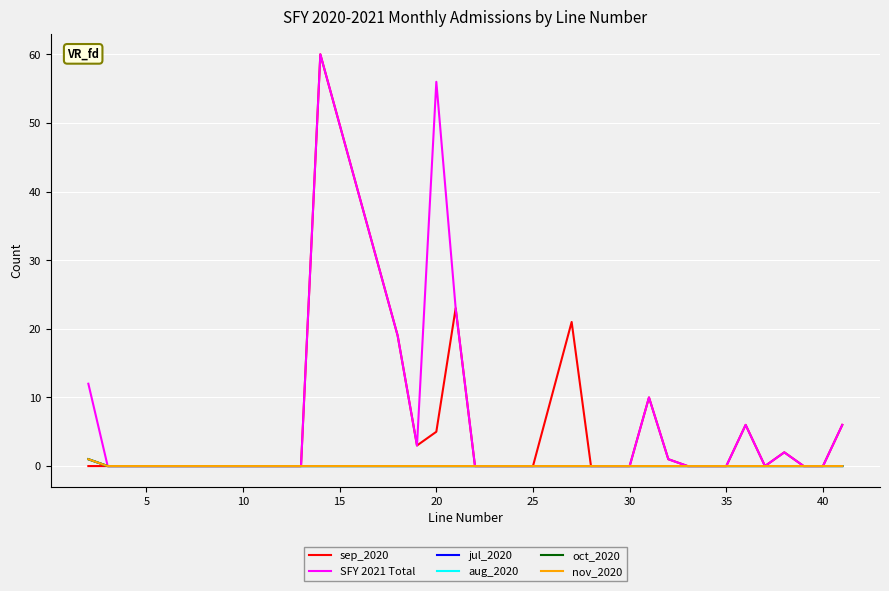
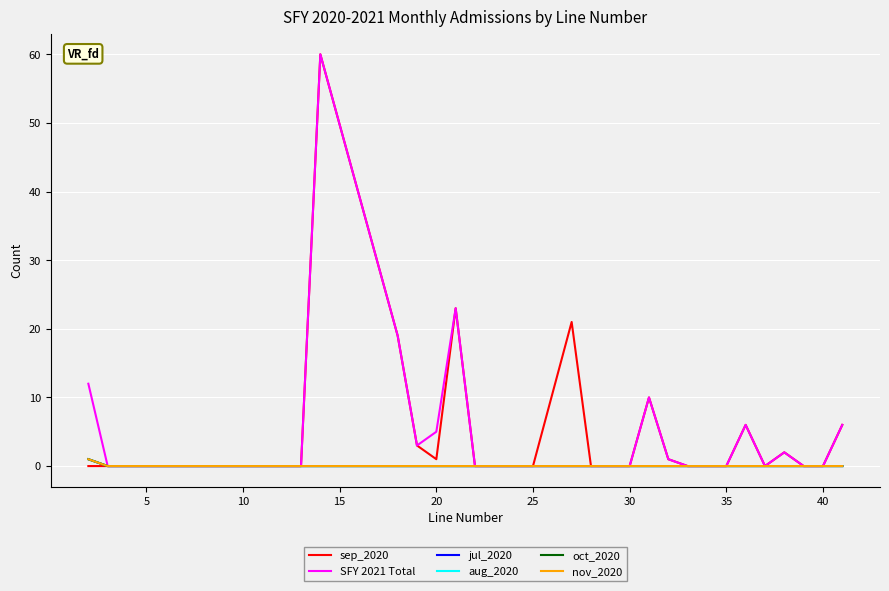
sep_2020, 20: 5 -> 1
SFY 2021 Total, 20: 56 -> 5
